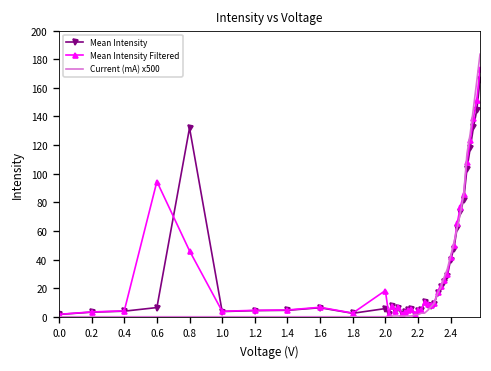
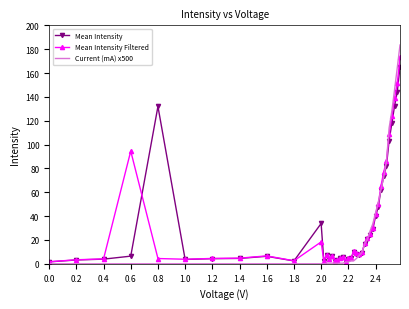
Mean Intensity Filtered, 0.8: 46 -> 4
Mean Intensity, 2.0: 6 -> 34
